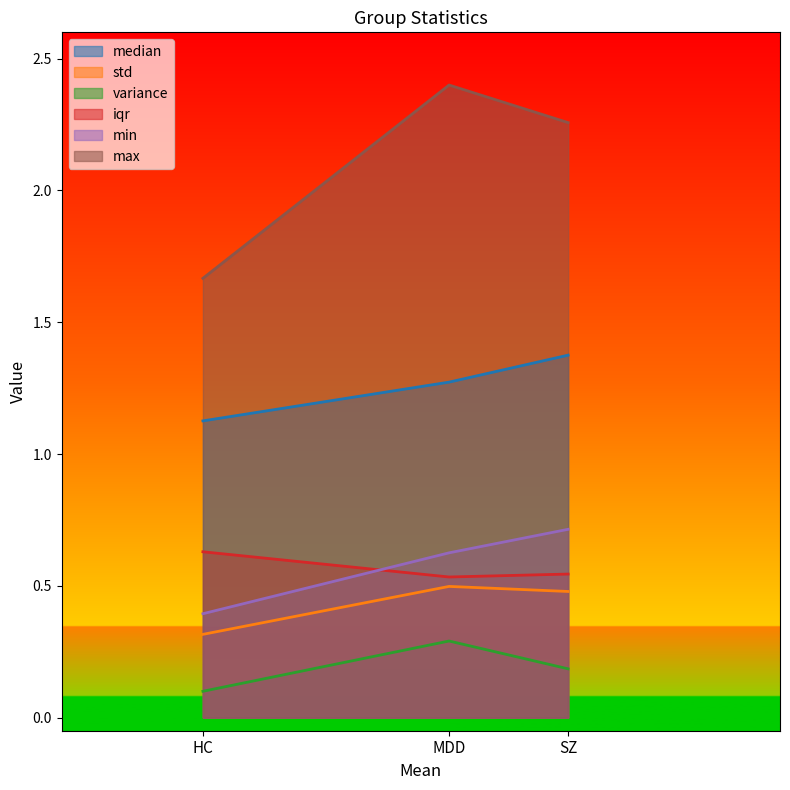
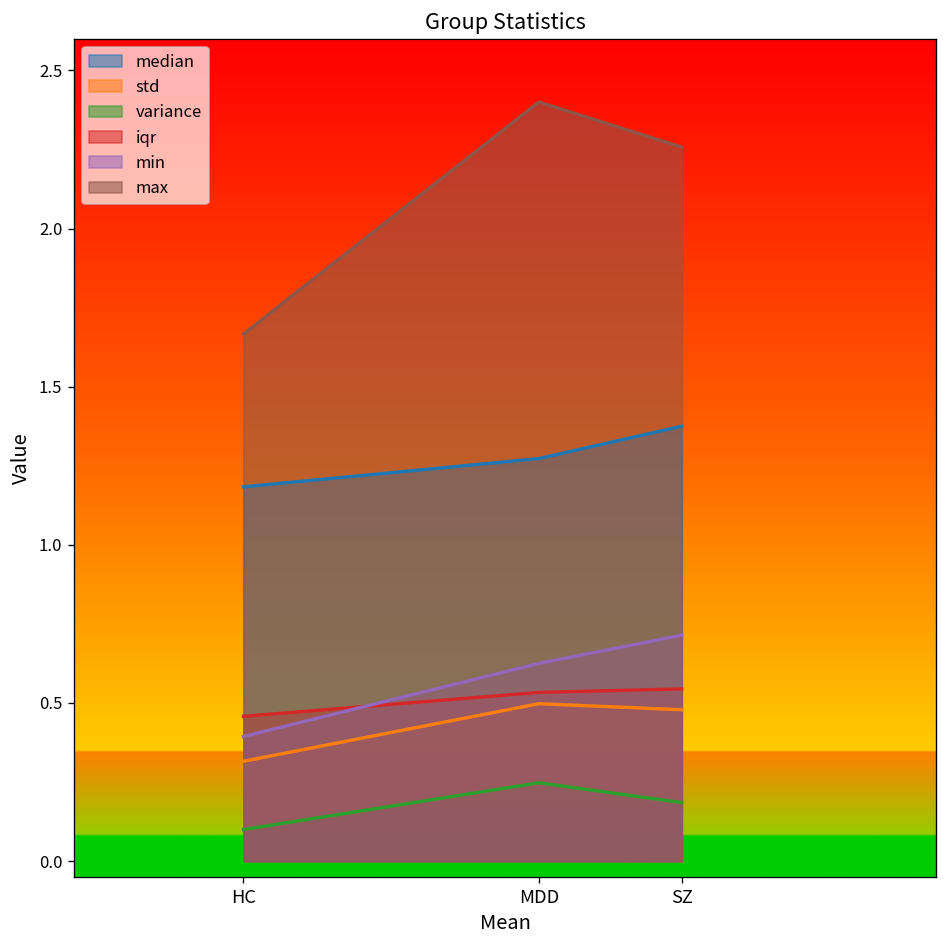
median, HC: 1.13 -> 1.18
iqr, HC: 0.63 -> 0.46
variance, MDD: 0.29 -> 0.25
